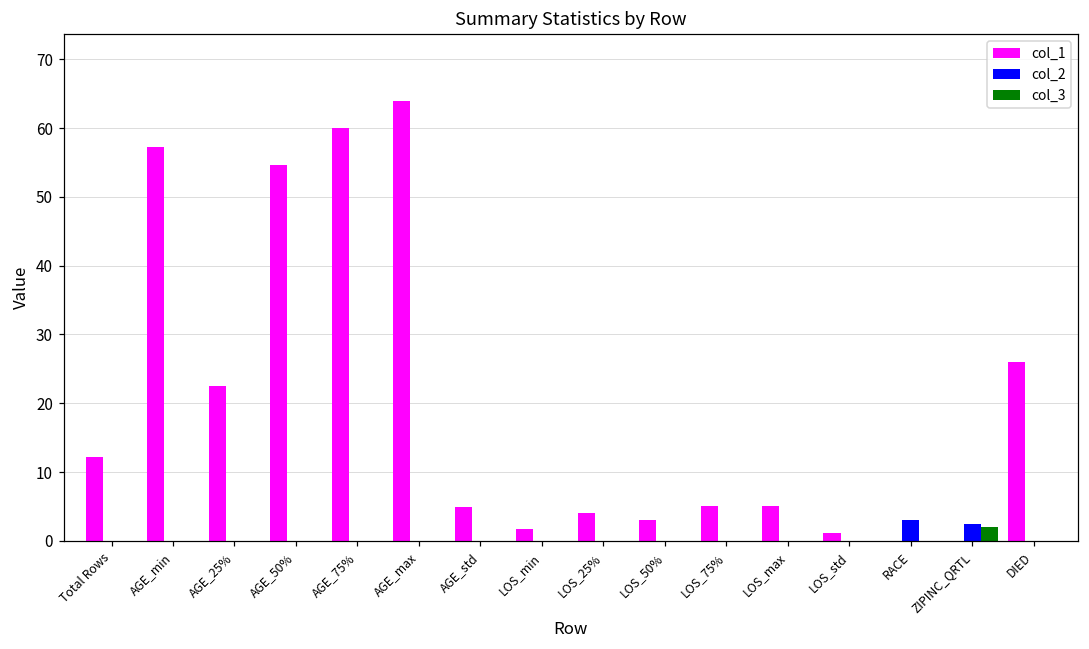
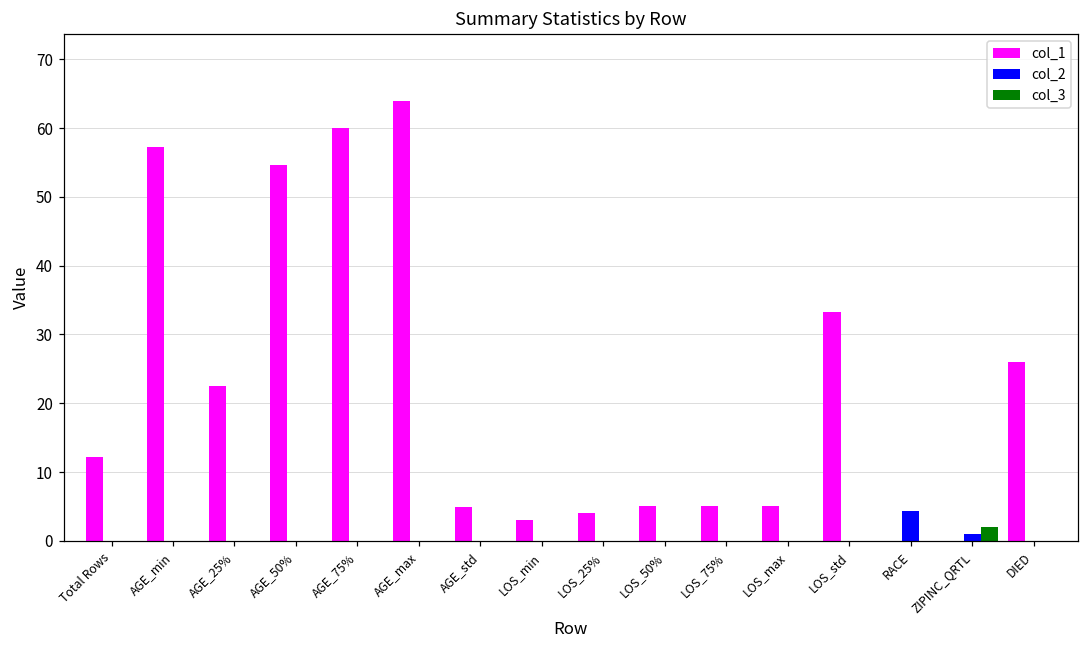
col_1, LOS_min: 2 -> 3
col_1, LOS_50%: 3 -> 5
col_1, LOS_std: 1 -> 33
col_2, RACE: 3 -> 4
col_2, ZIPINC_QRTL: 2 -> 1
